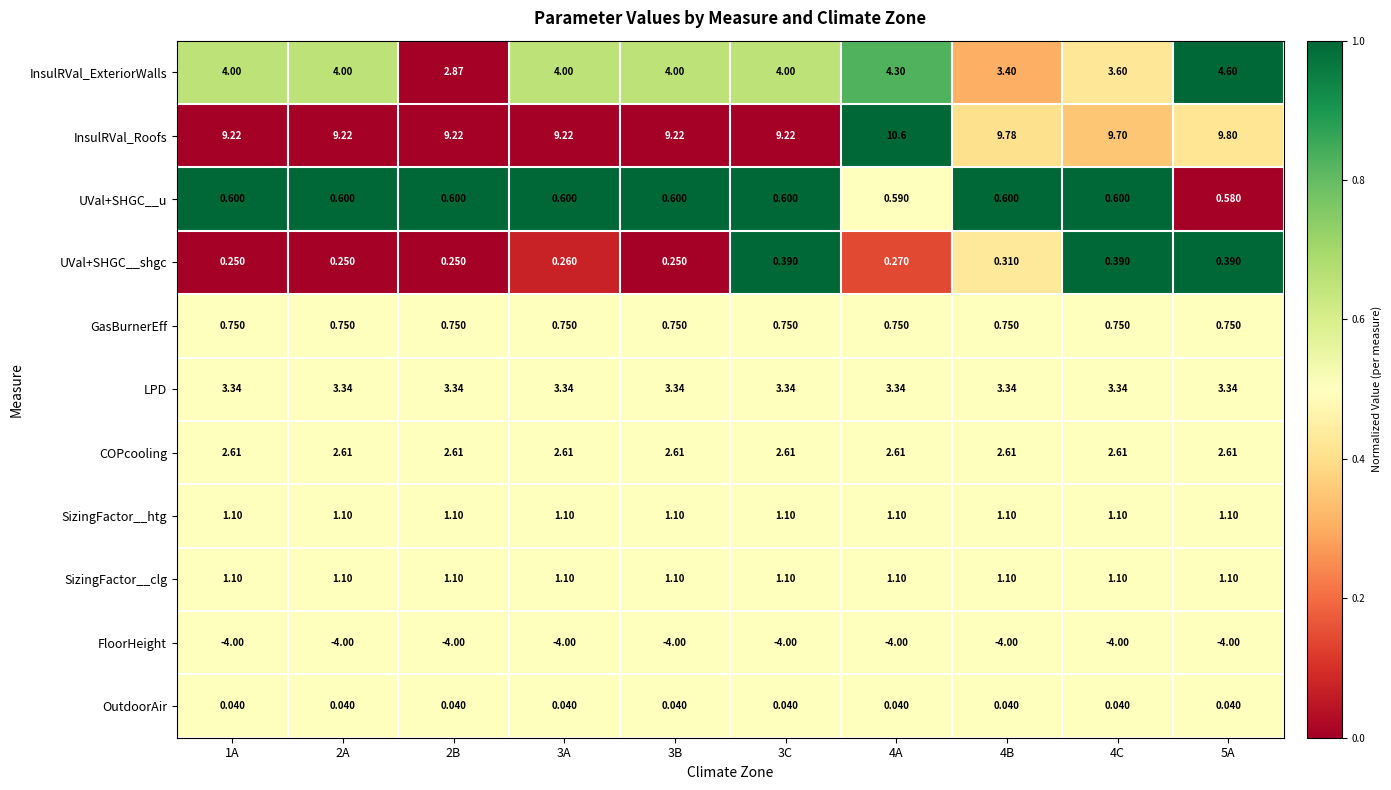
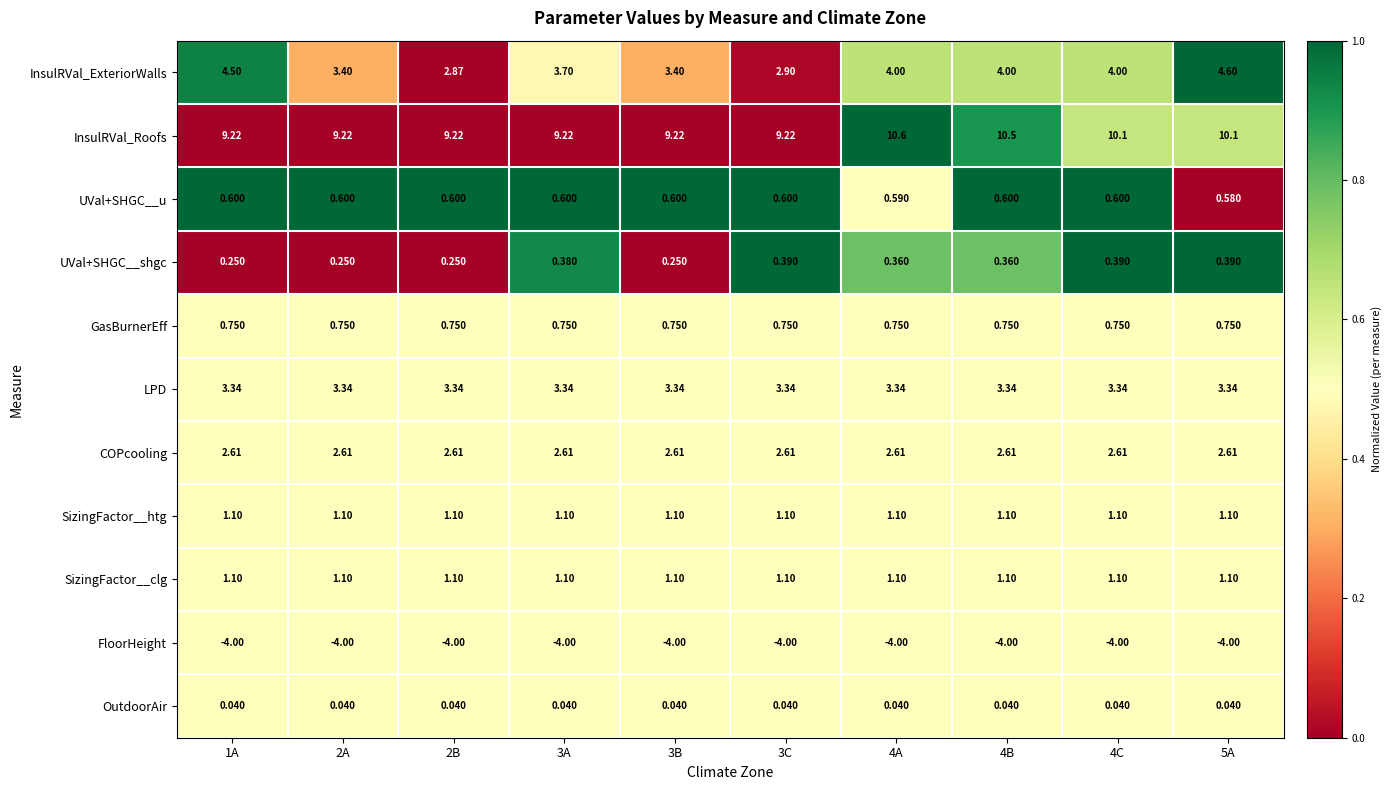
InsulRVal_ExteriorWalls, 1A: 4.00 -> 4.50
InsulRVal_ExteriorWalls, 2A: 4.00 -> 3.40
InsulRVal_ExteriorWalls, 3A: 4.00 -> 3.70
InsulRVal_ExteriorWalls, 3B: 4.00 -> 3.40
InsulRVal_ExteriorWalls, 3C: 4.00 -> 2.90
InsulRVal_ExteriorWalls, 4A: 4.30 -> 4.00
InsulRVal_ExteriorWalls, 4B: 3.40 -> 4.00
InsulRVal_ExteriorWalls, 4C: 3.60 -> 4.00
InsulRVal_Roofs, 4B: 9.78 -> 10.5
InsulRVal_Roofs, 4C: 9.70 -> 10.1
InsulRVal_Roofs, 5A: 9.80 -> 10.1
UVal+SHGC__shgc, 3A: 0.260 -> 0.380
UVal+SHGC__shgc, 4A: 0.270 -> 0.360
UVal+SHGC__shgc, 4B: 0.310 -> 0.360
